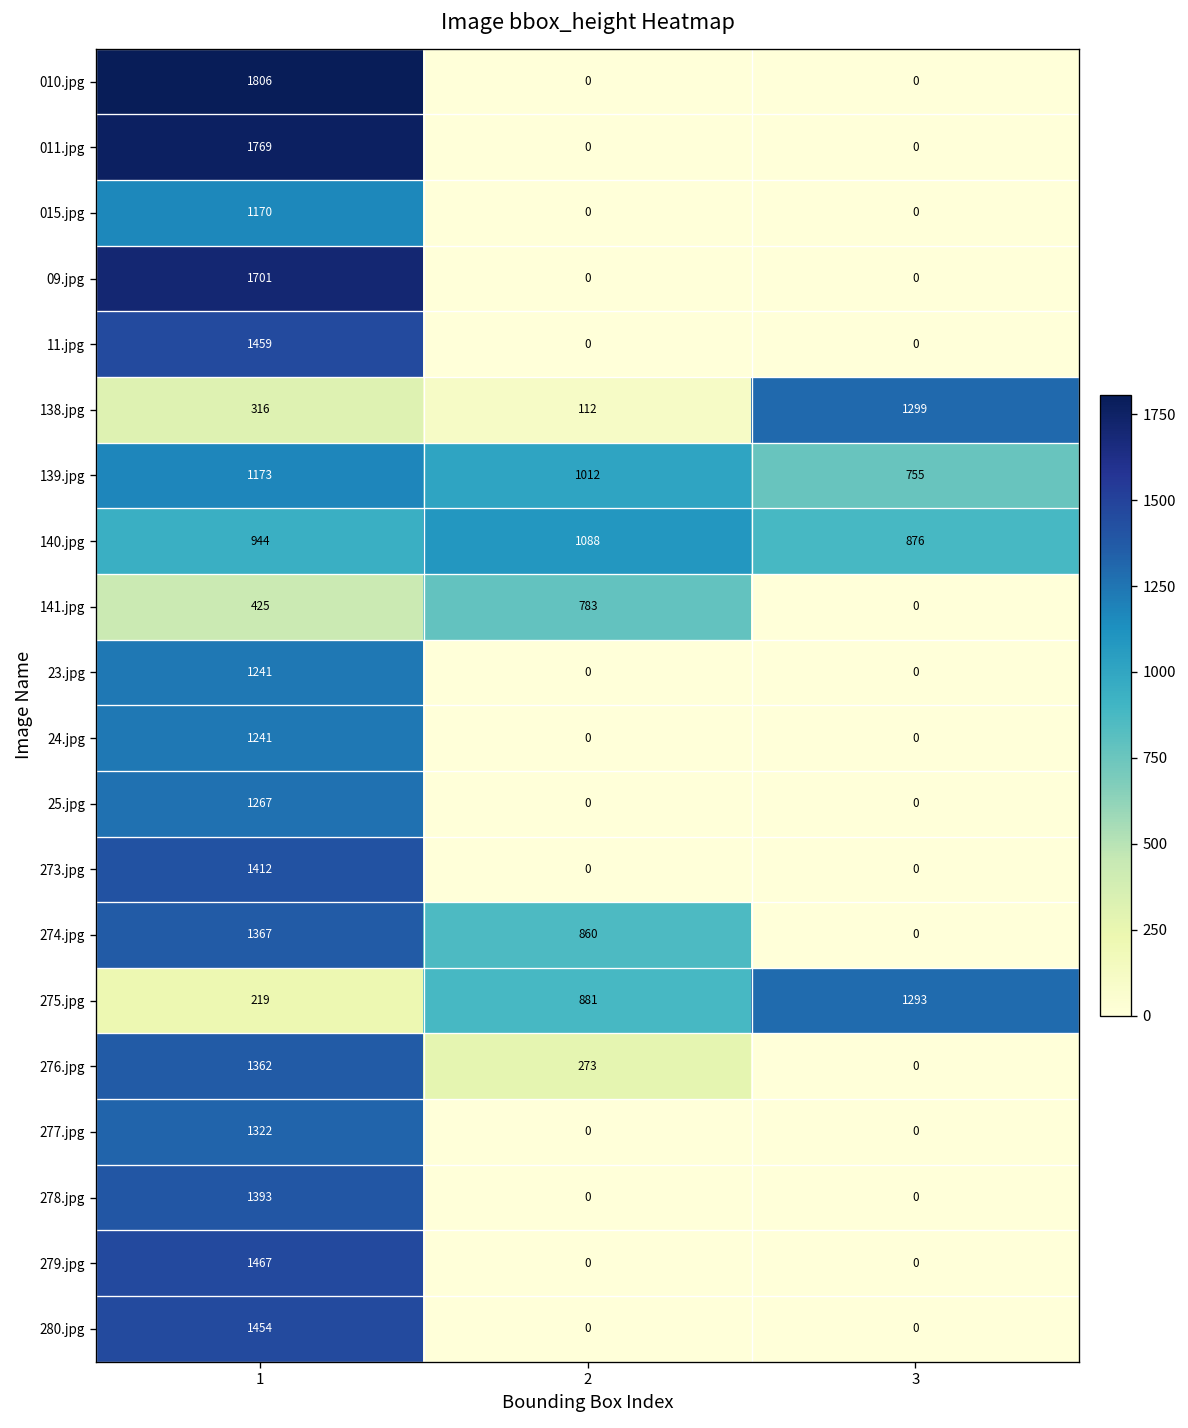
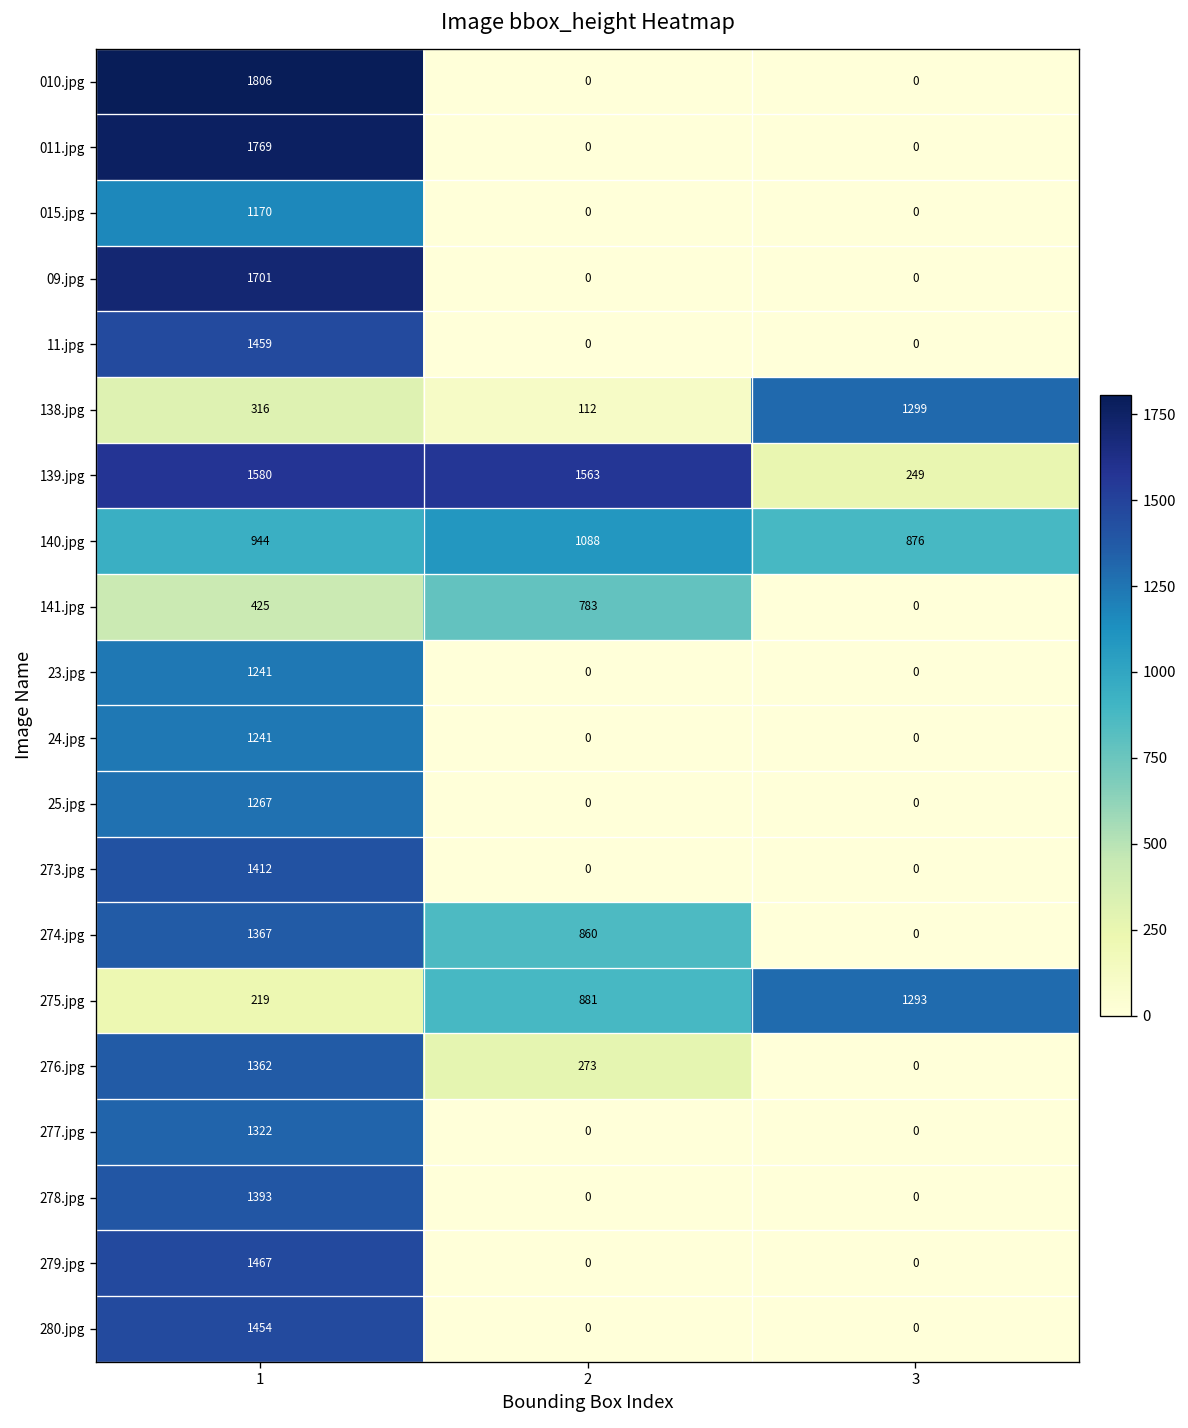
139.jpg, 1: 1173 -> 1580
139.jpg, 2: 1012 -> 1563
139.jpg, 3: 755 -> 249
